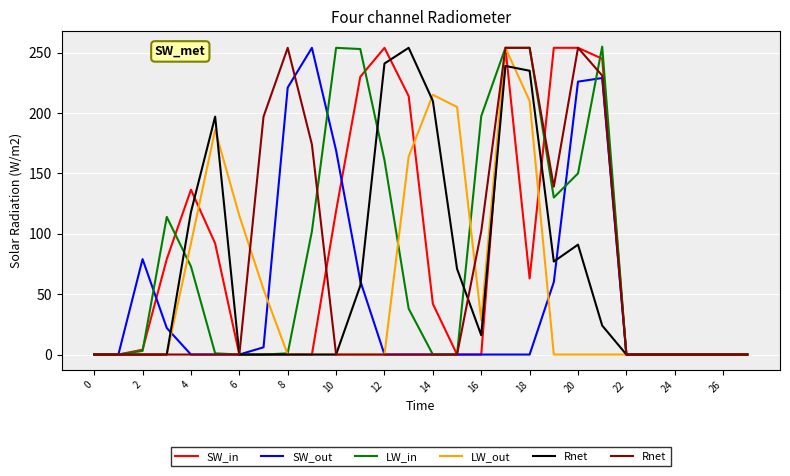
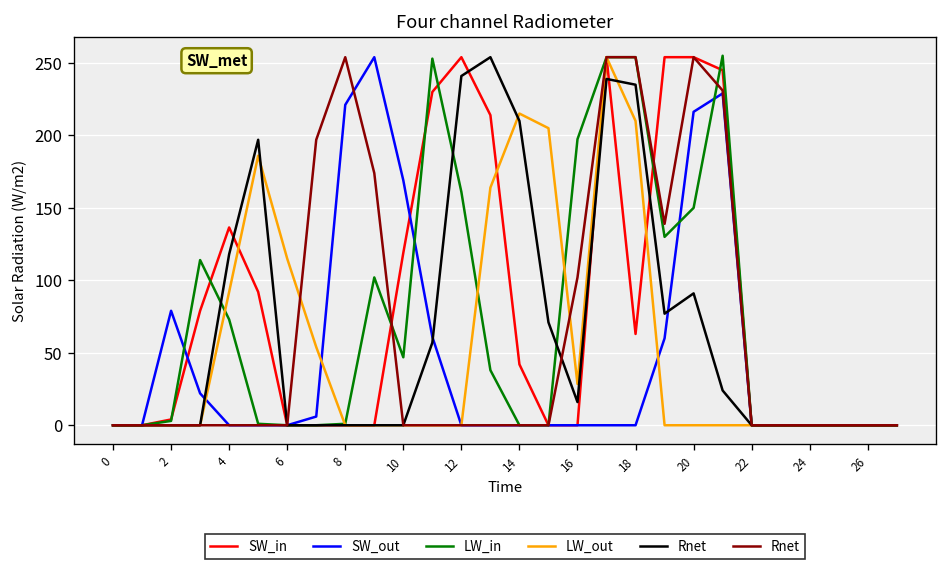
LW_in, 10: 254 -> 47
SW_out, 20: 226 -> 216
